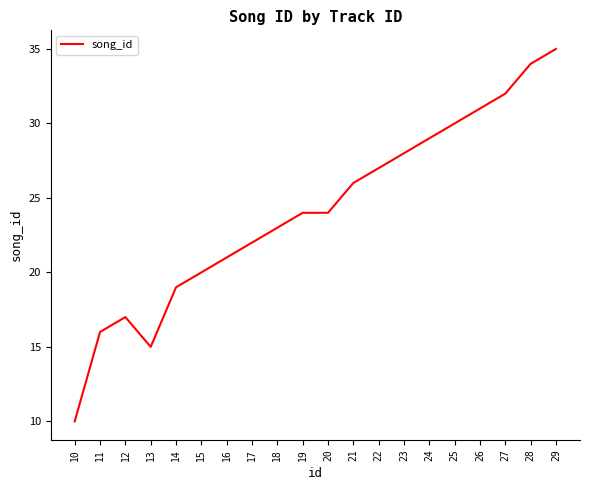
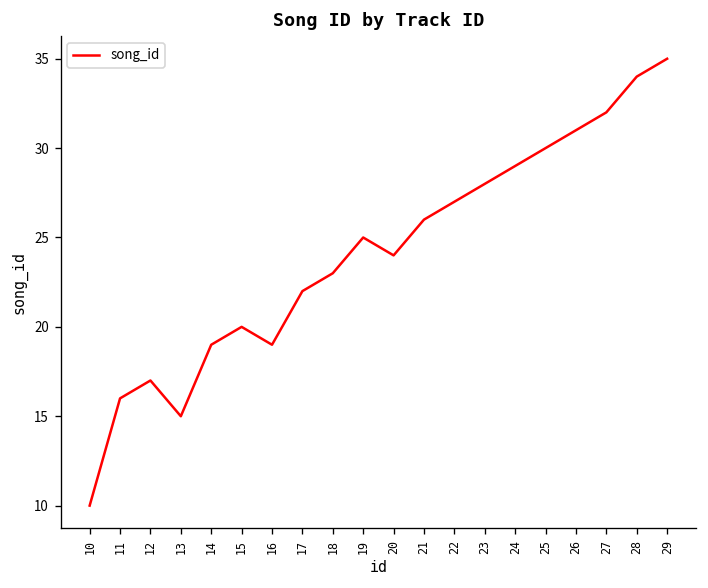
16: 21 -> 19
19: 24 -> 25
